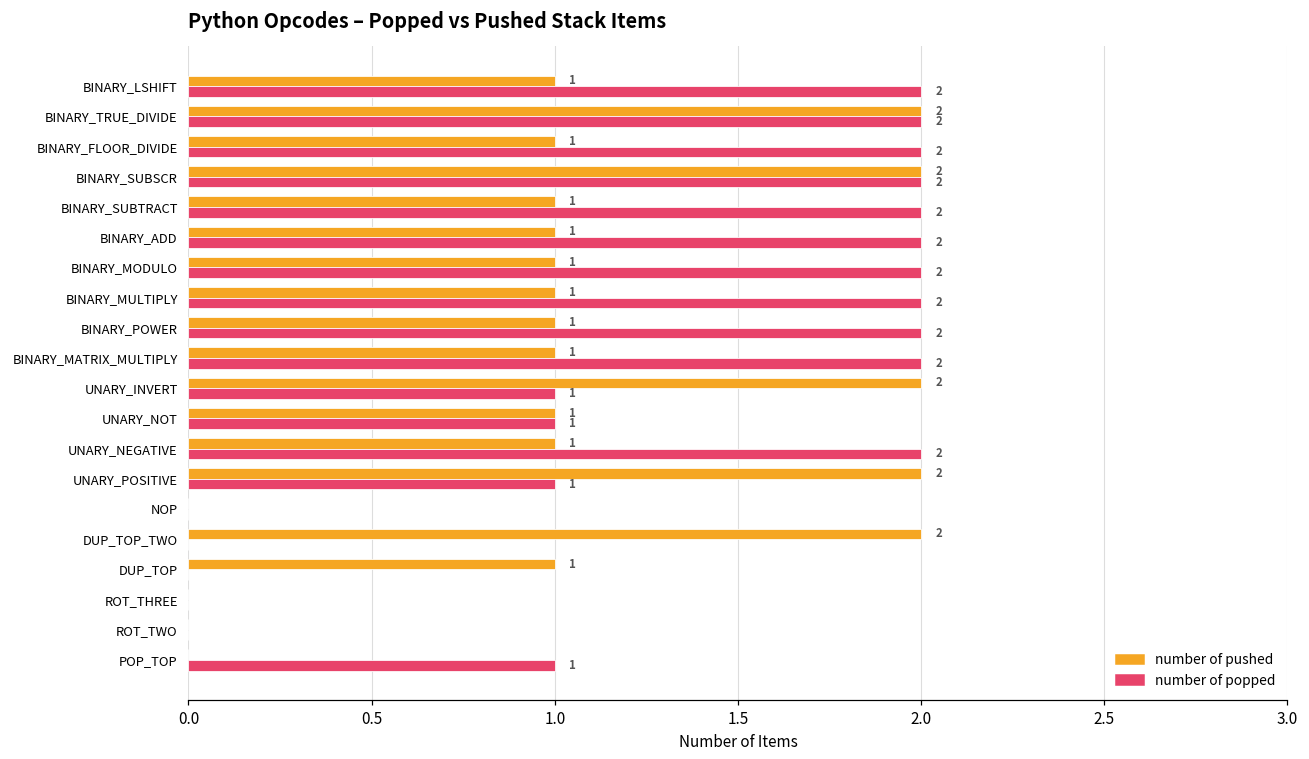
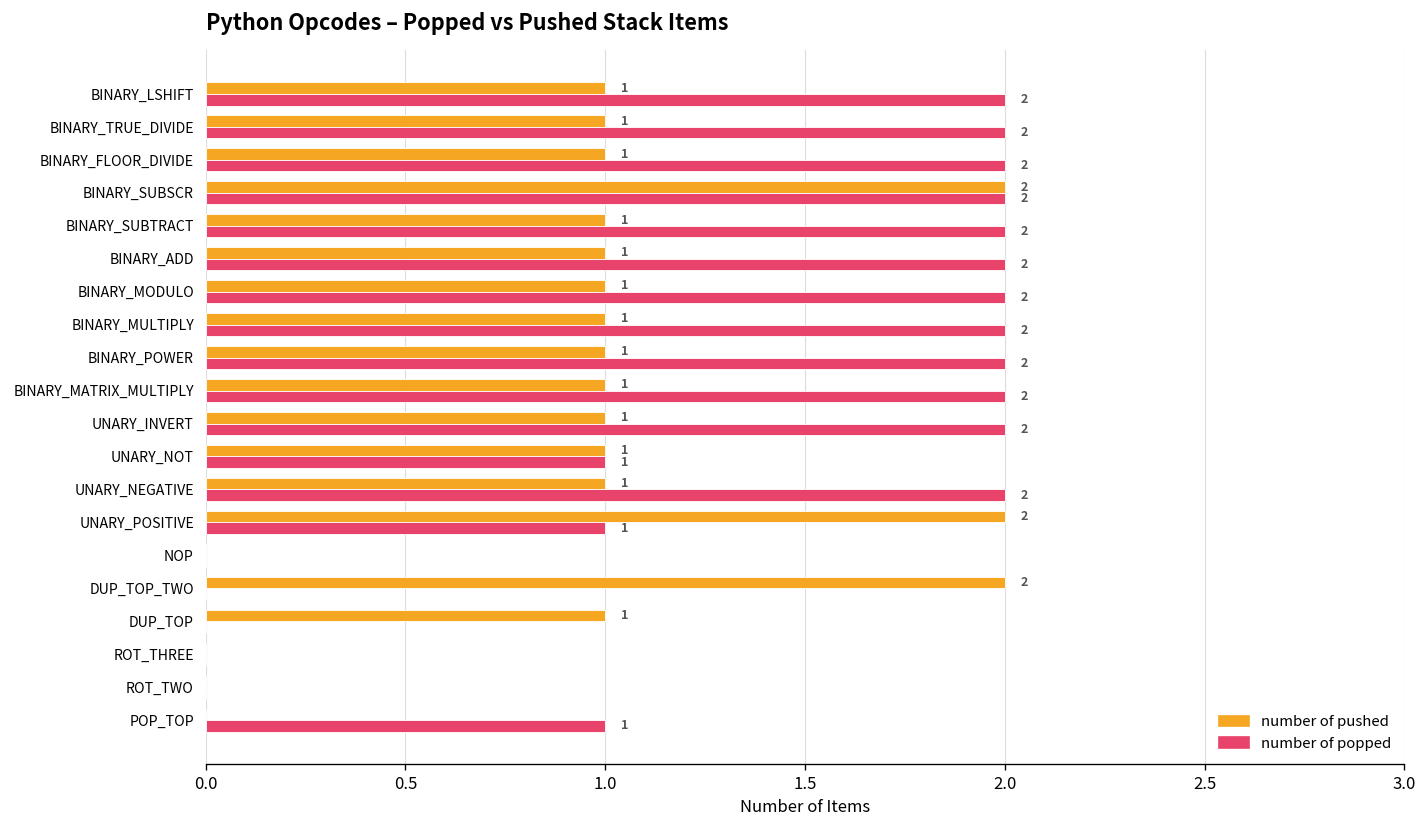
number of pushed, BINARY_TRUE_DIVIDE: 2 -> 1
number of pushed, UNARY_INVERT: 2 -> 1
number of popped, UNARY_INVERT: 1 -> 2
